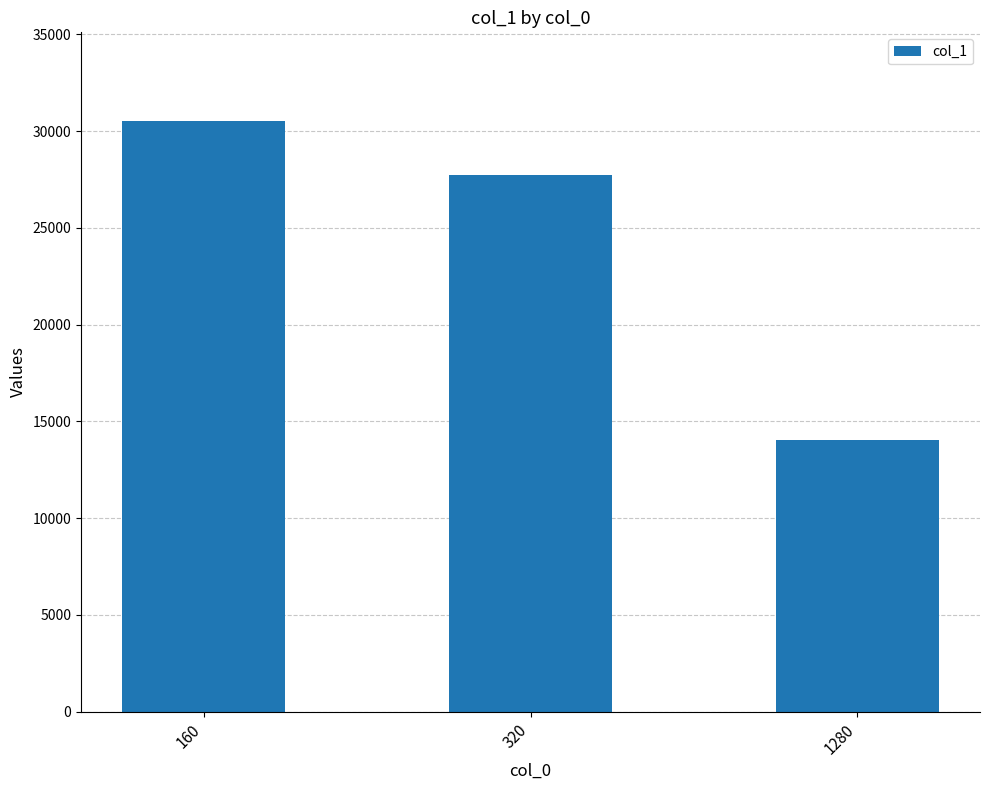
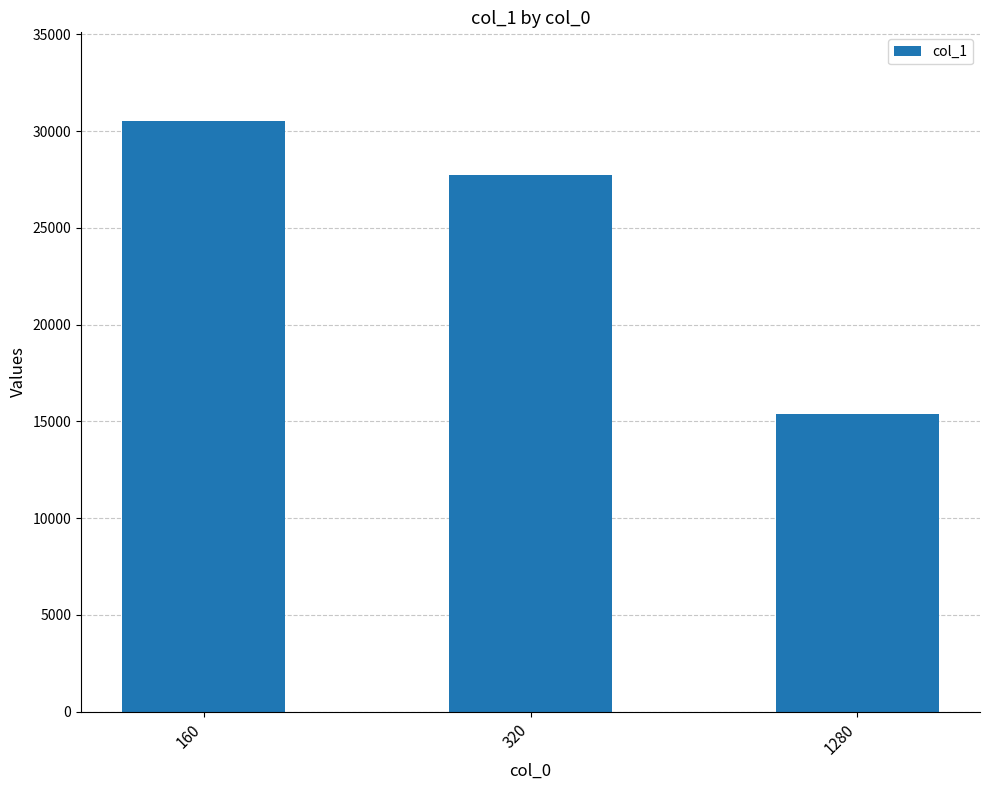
1280: 14100 -> 15400
